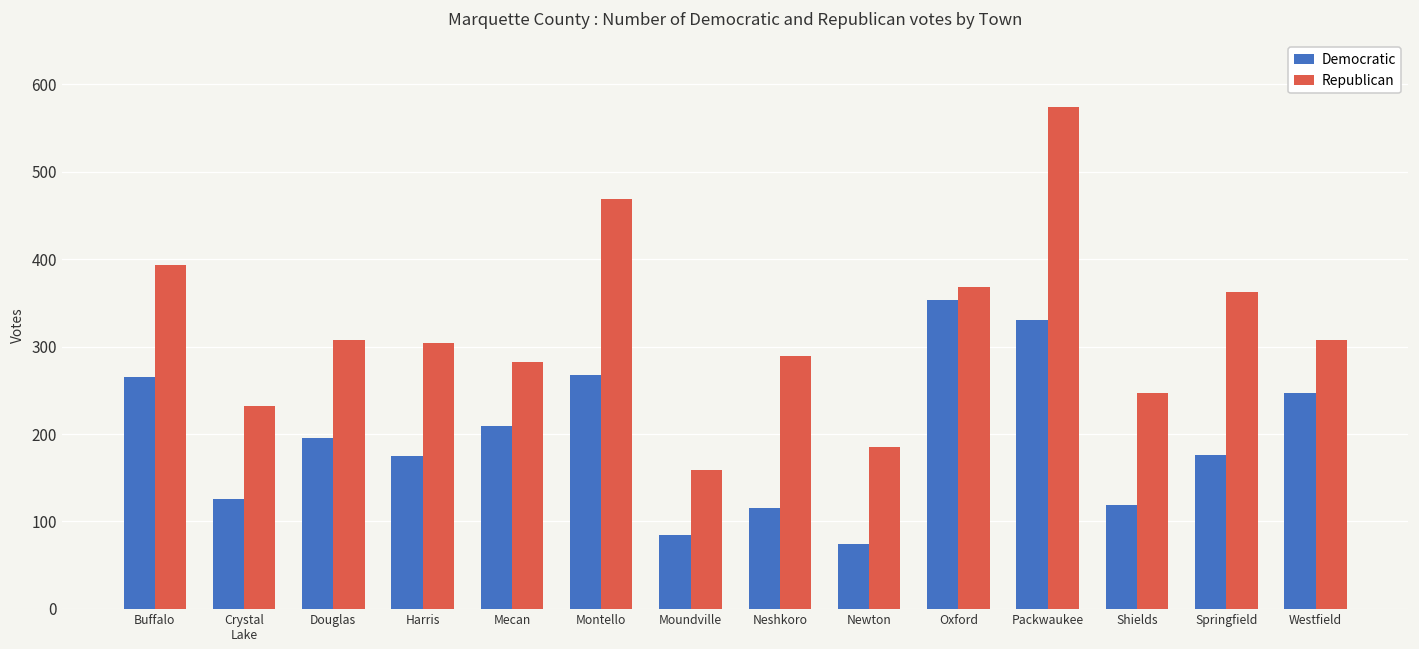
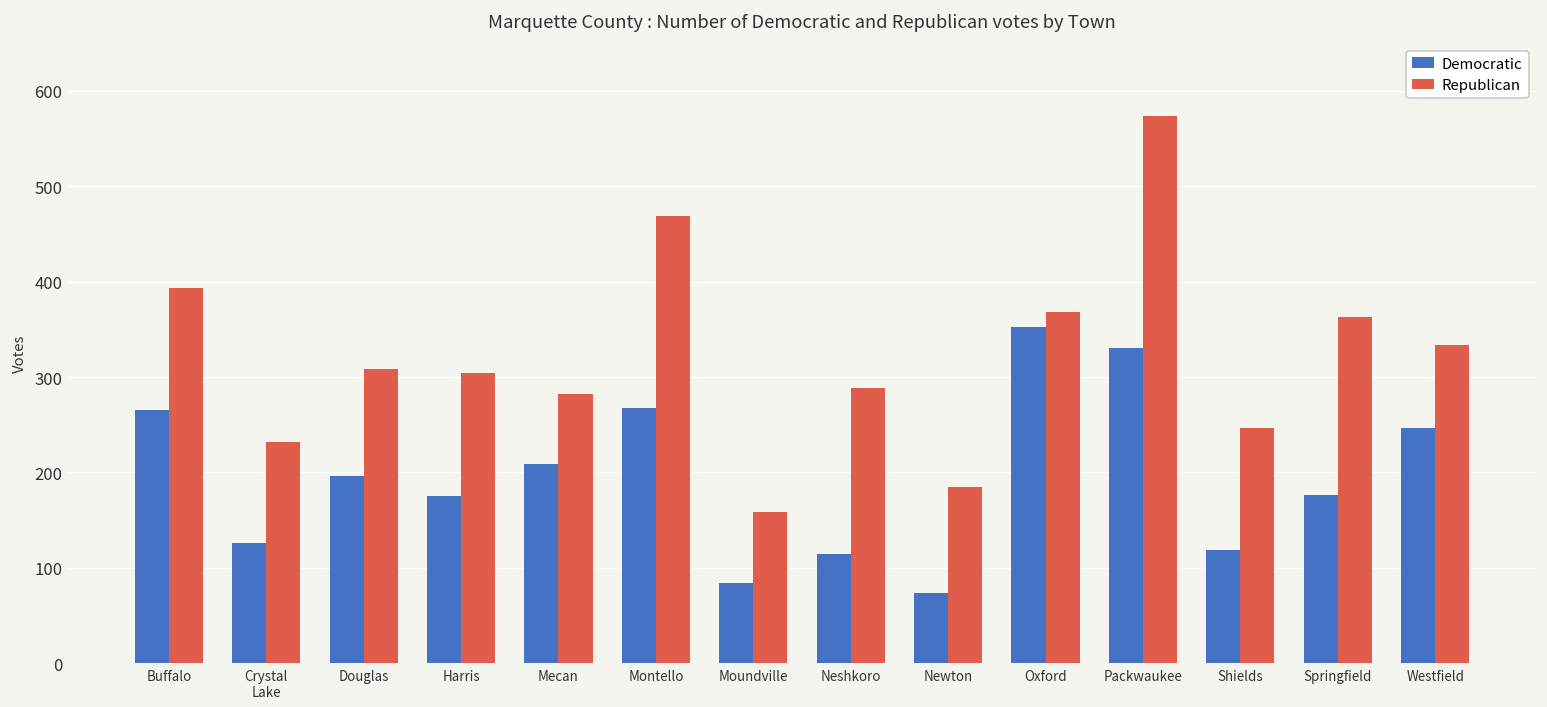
Republican, Westfield: 310 -> 330
